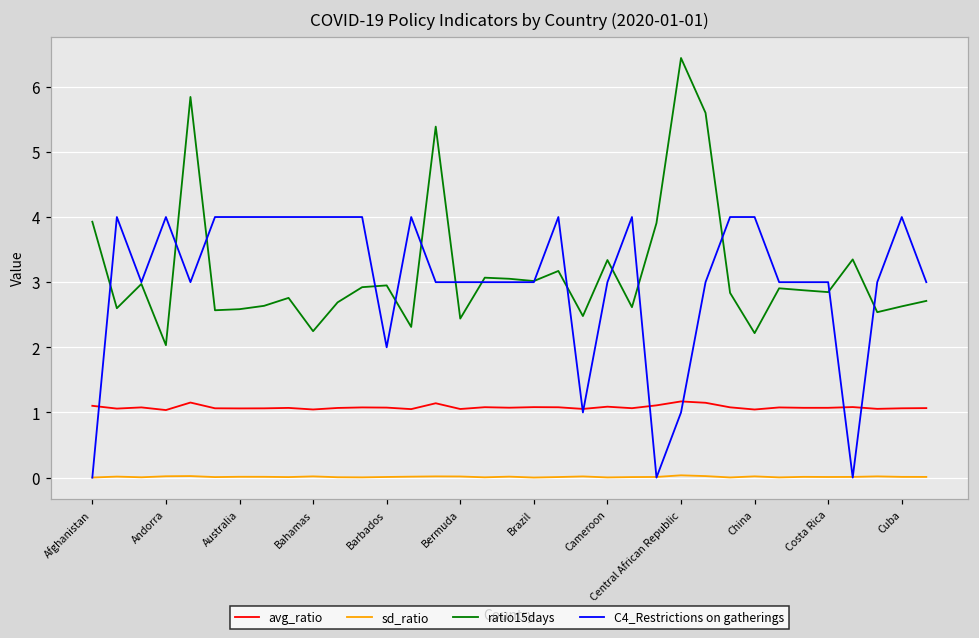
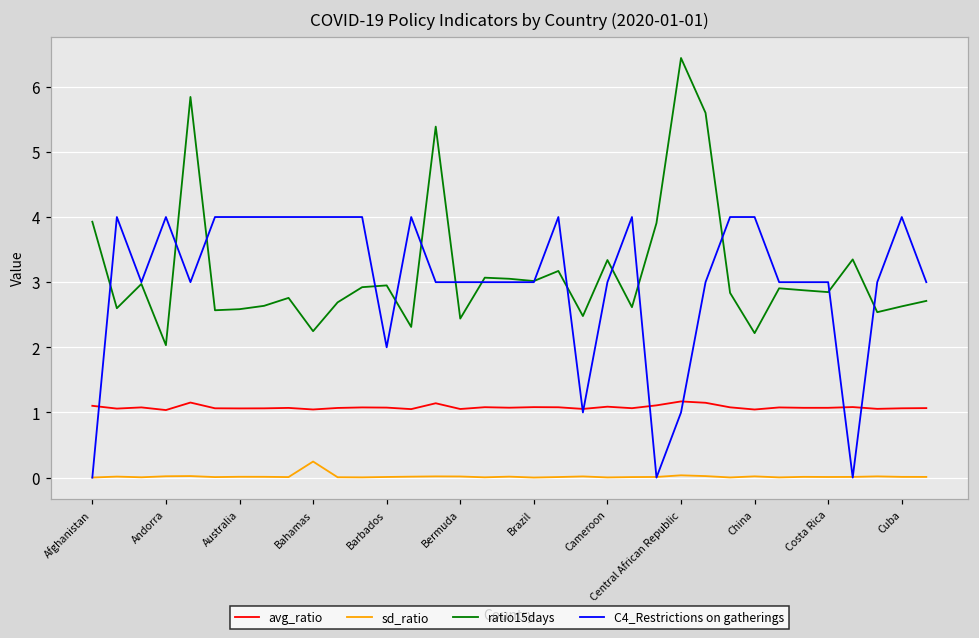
sd_ratio, Bahamas: 0.0 -> 0.2
